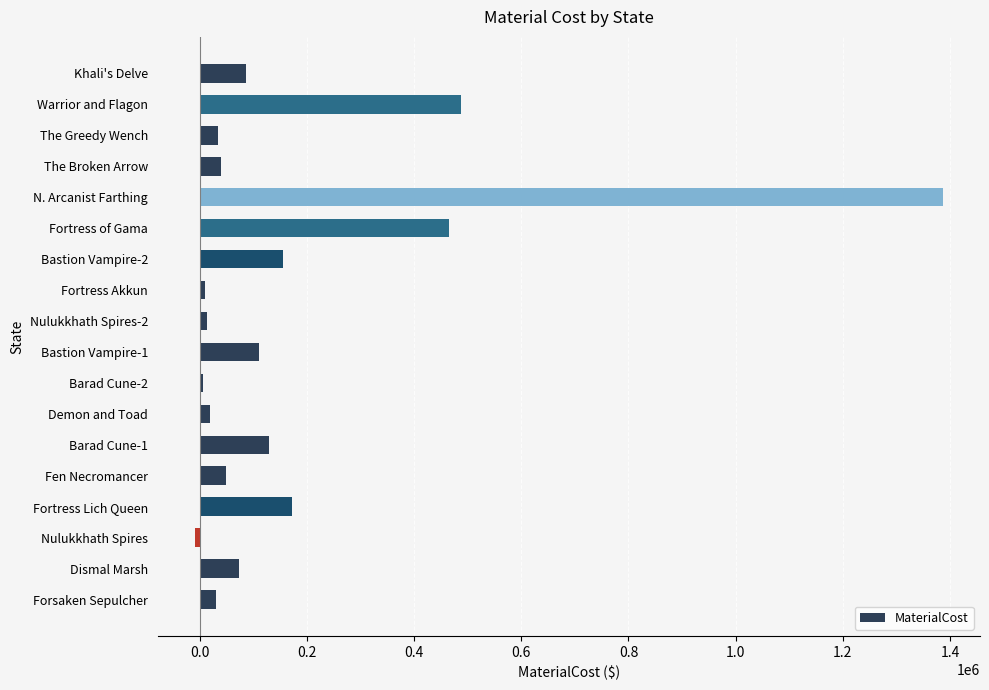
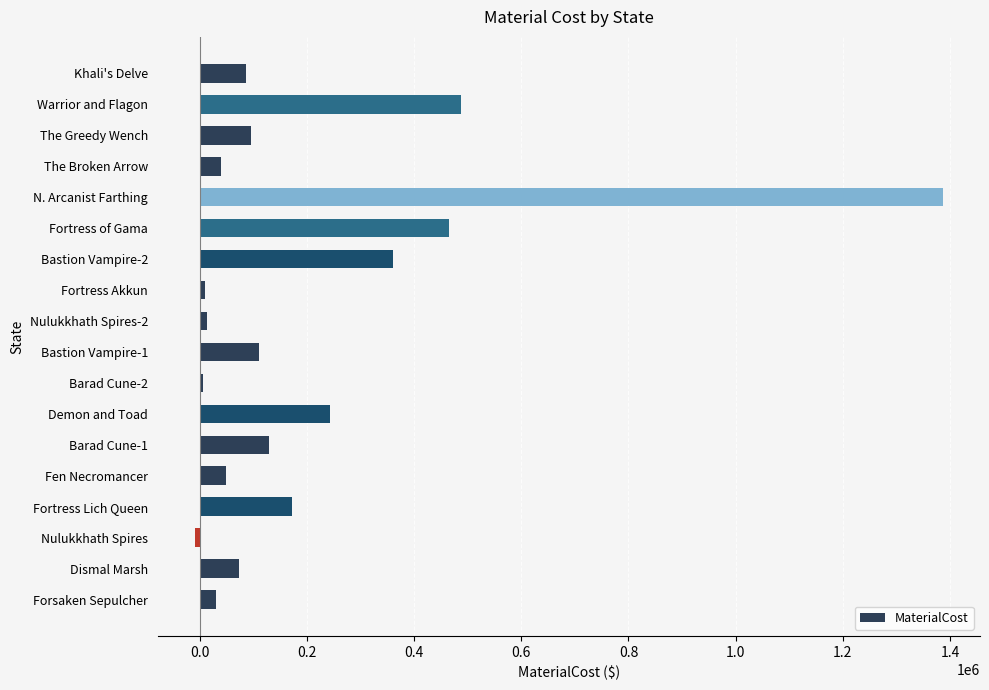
The Greedy Wench: 30000 -> 100000
Bastion Vampire-2: 150000 -> 360000
Demon and Toad: 20000 -> 240000
